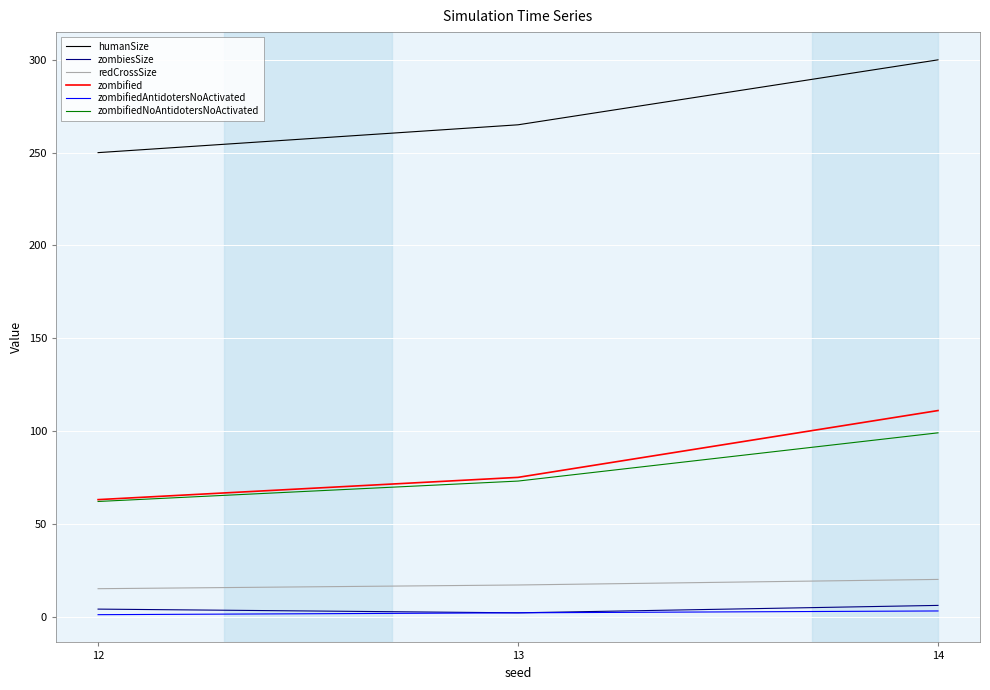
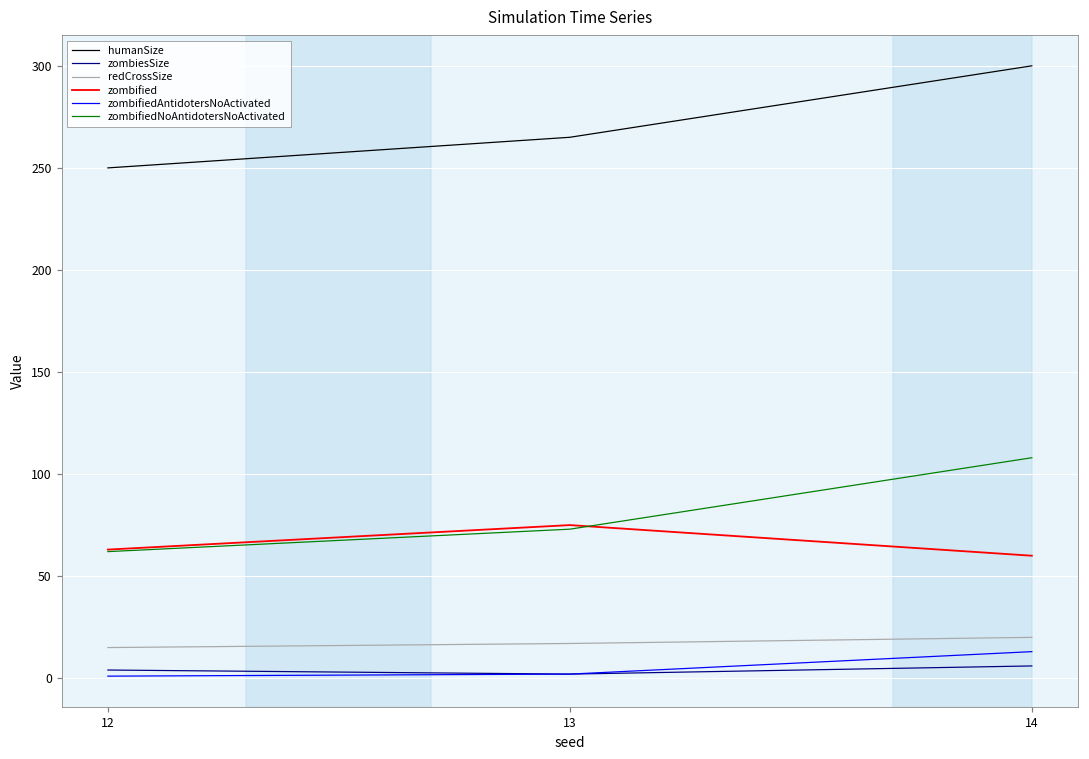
zombified, 14: 111 -> 60
zombifiedAntidotersNoActivated, 14: 3 -> 13
zombifiedNoAntidotersNoActivated, 14: 99 -> 108
